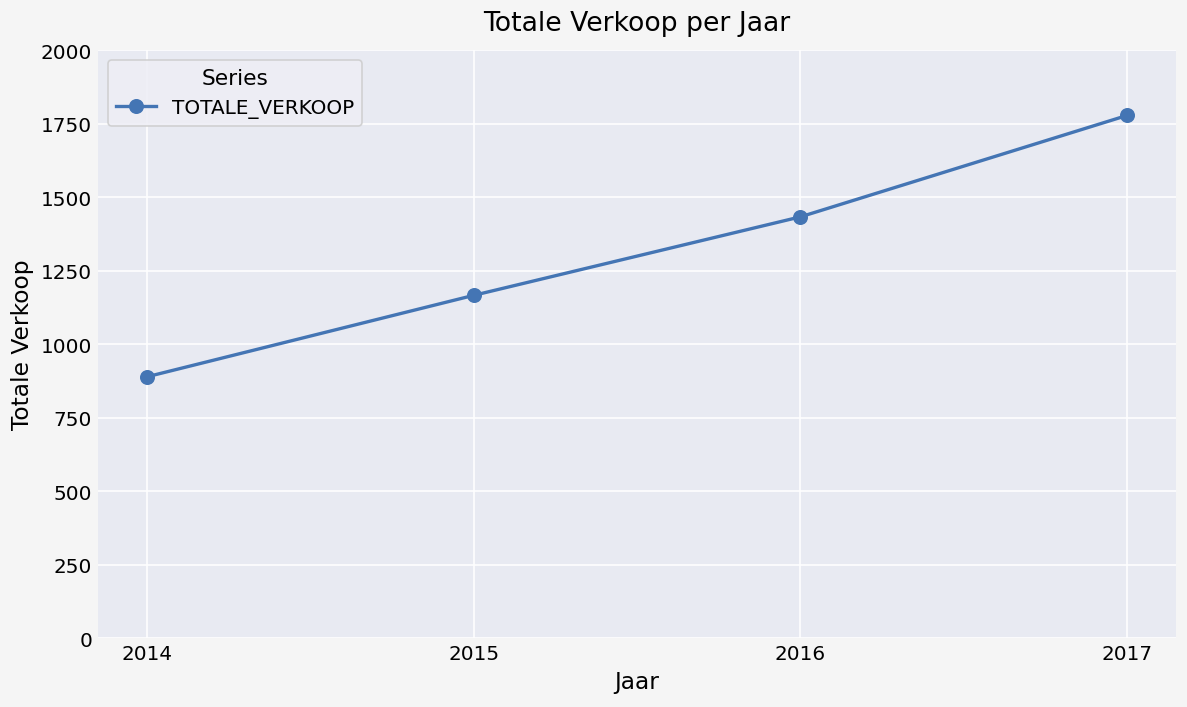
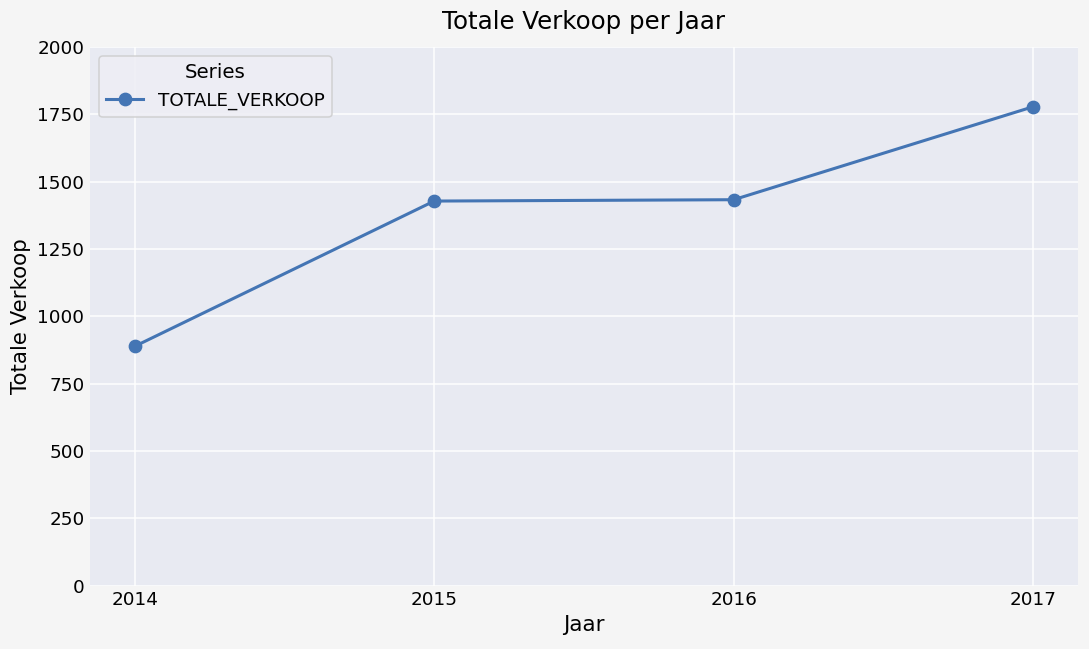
2015: 1170 -> 1430
